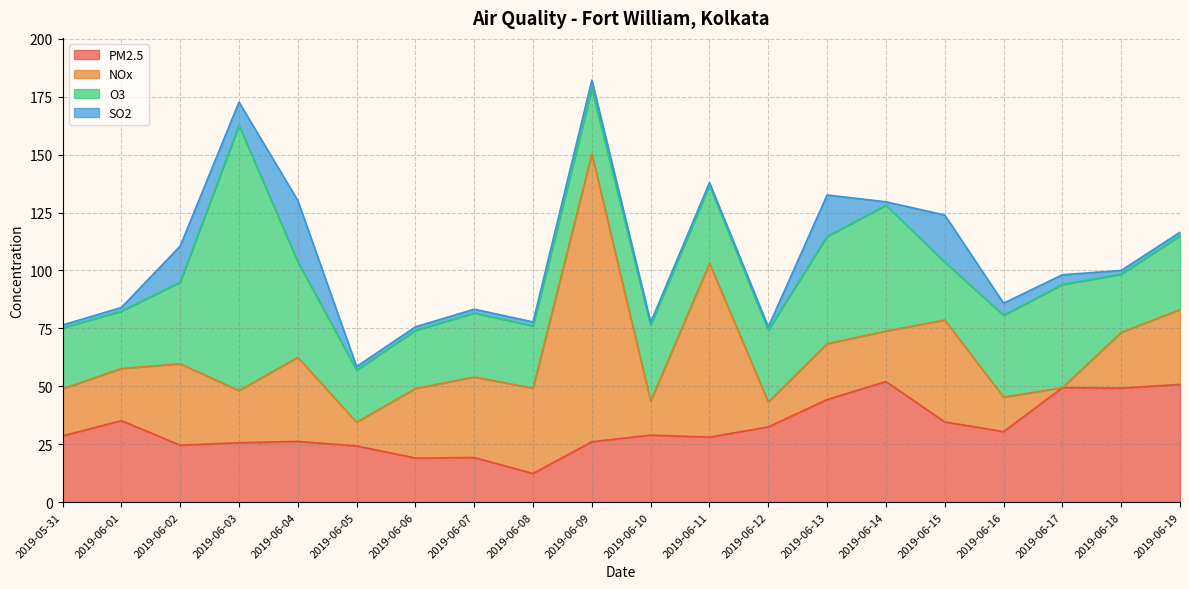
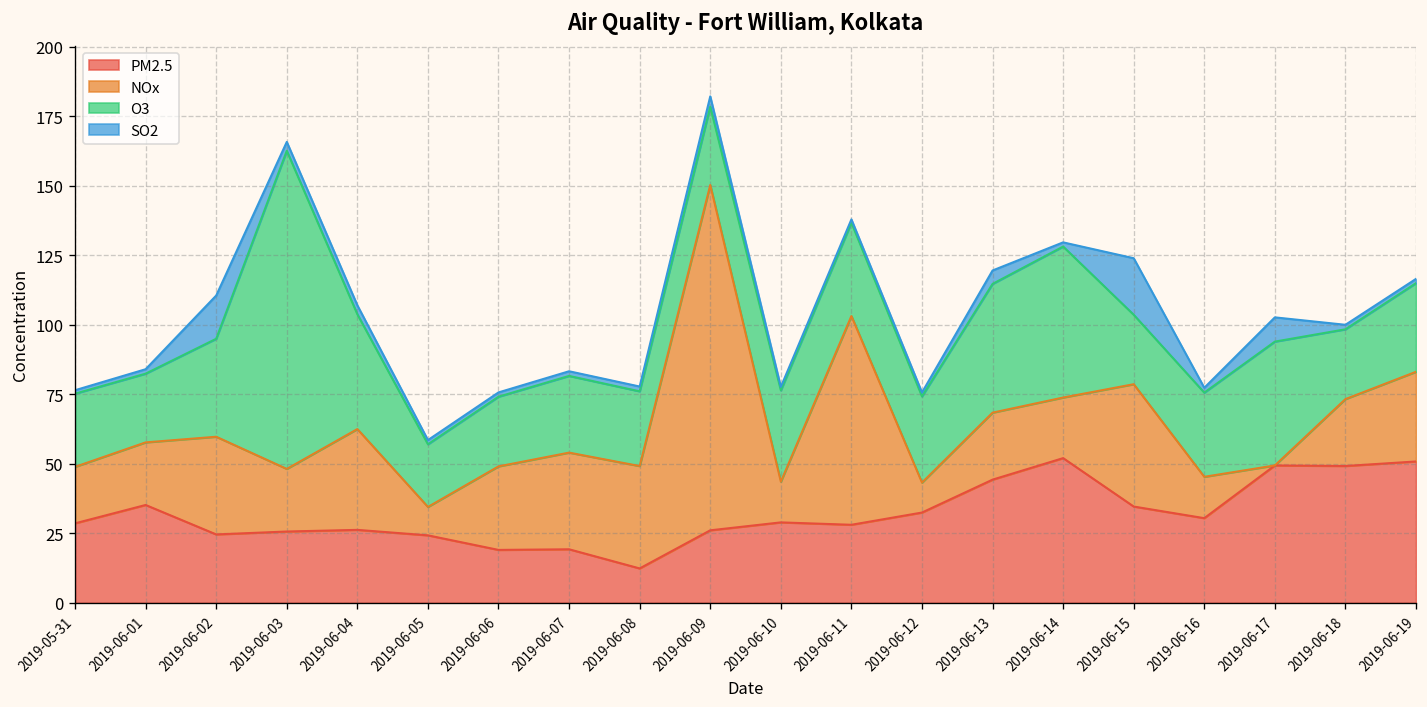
SO2, 2019-06-03: 10 -> 3
SO2, 2019-06-04: 26 -> 3
SO2, 2019-06-13: 18 -> 5
O3, 2019-06-16: 35 -> 30
SO2, 2019-06-16: 5 -> 2
SO2, 2019-06-17: 4 -> 9
